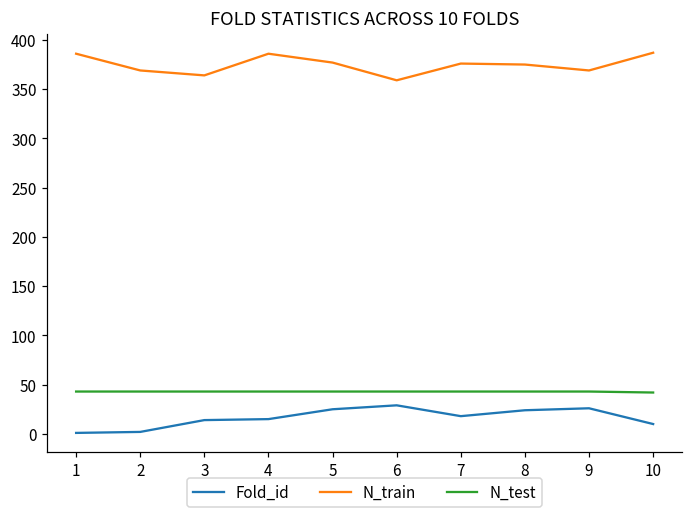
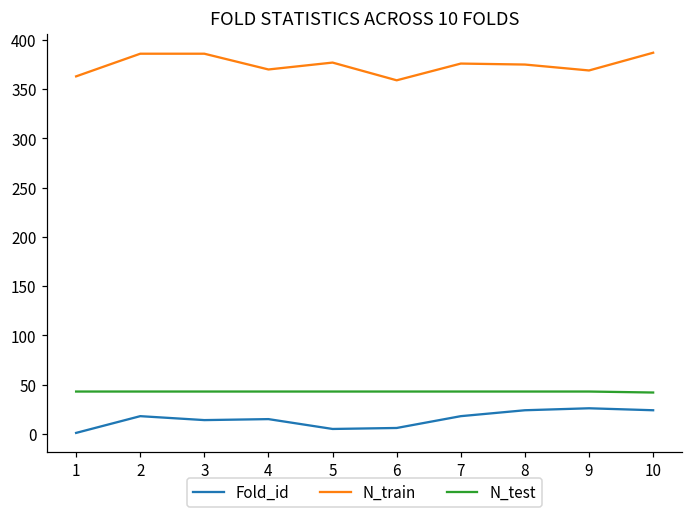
N_train, 1: 390 -> 360
Fold_id, 2: 0 -> 20
N_train, 2: 370 -> 390
N_train, 3: 360 -> 390
N_train, 4: 390 -> 370
Fold_id, 5: 30 -> 10
Fold_id, 6: 30 -> 10
Fold_id, 10: 10 -> 20
